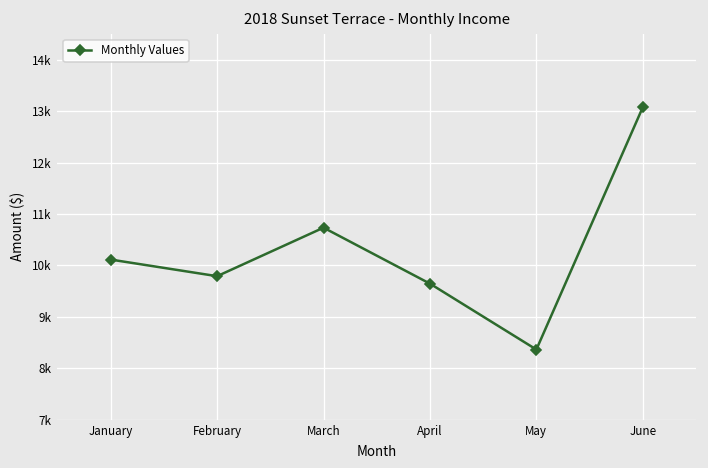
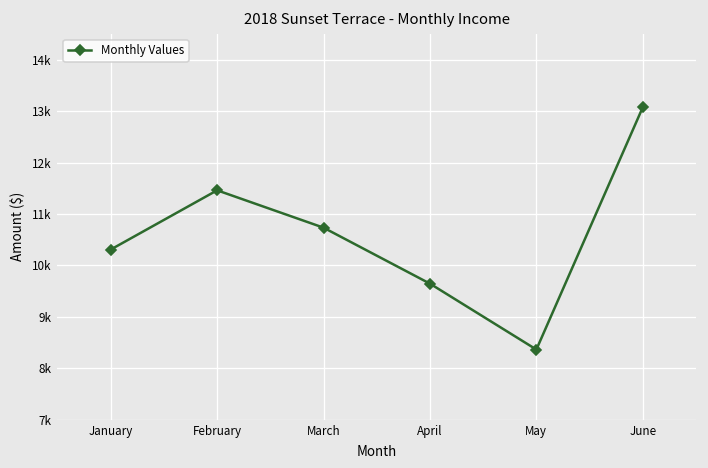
January: 10100 -> 10300
February: 9800 -> 11500
